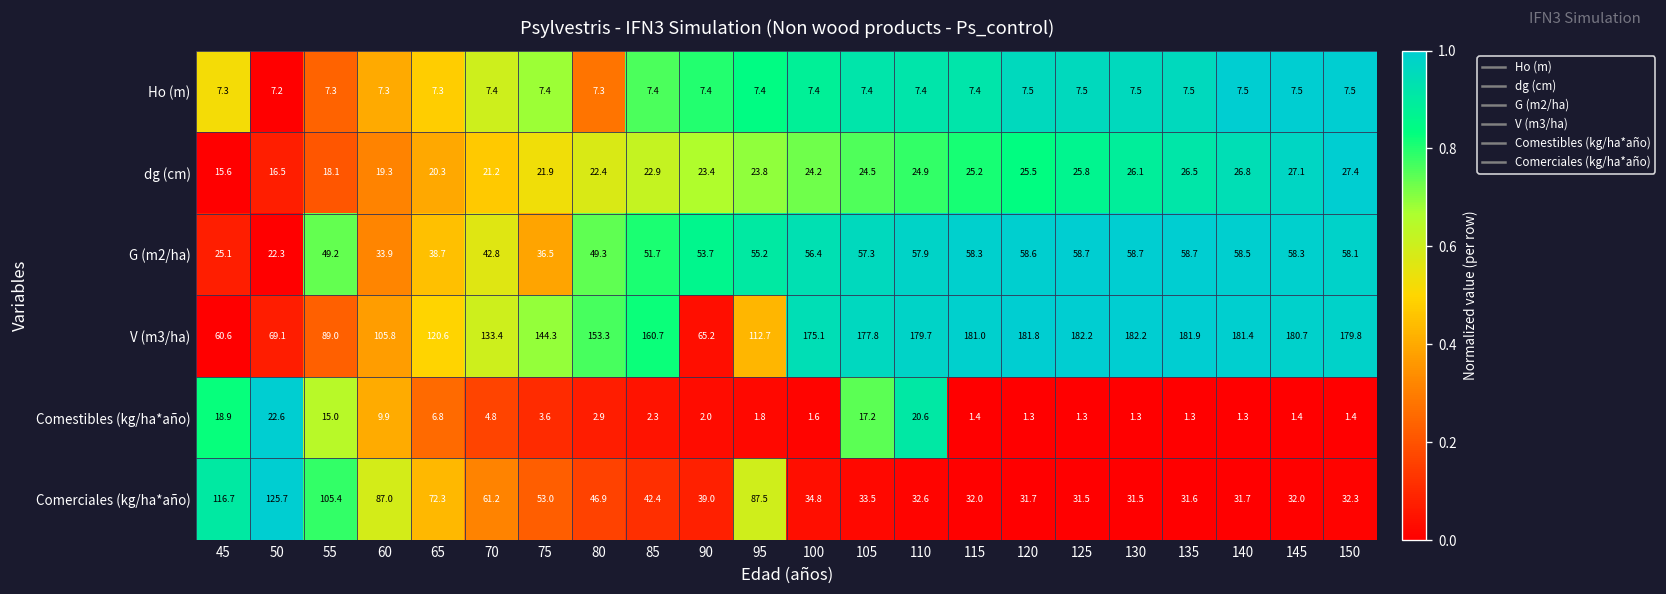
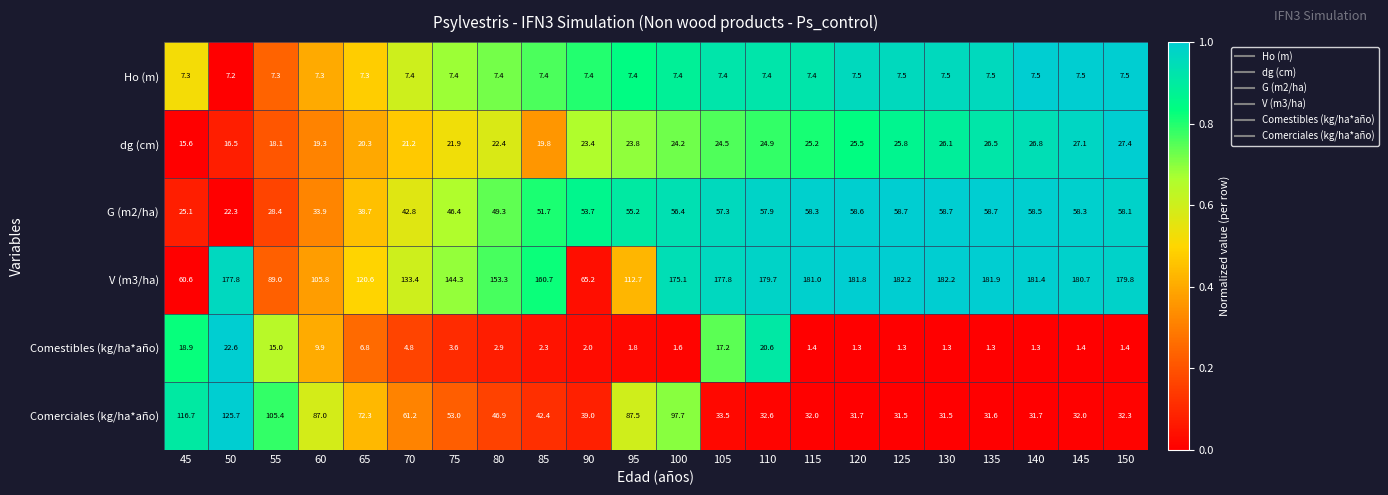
Ho (m), 80: 7.3 -> 7.4
dg (cm), 85: 22.9 -> 19.8
G (m2/ha), 55: 49.2 -> 28.4
G (m2/ha), 75: 36.5 -> 46.4
V (m3/ha), 50: 69.1 -> 177.8
Comerciales (kg/ha*año), 100: 34.8 -> 97.7
